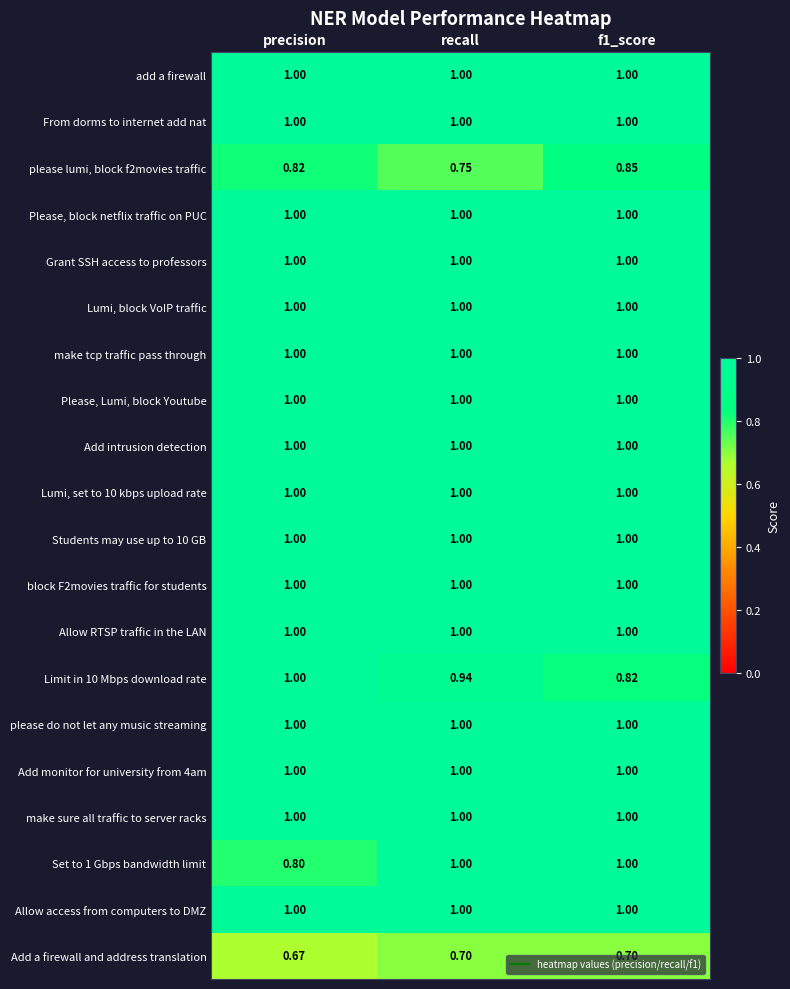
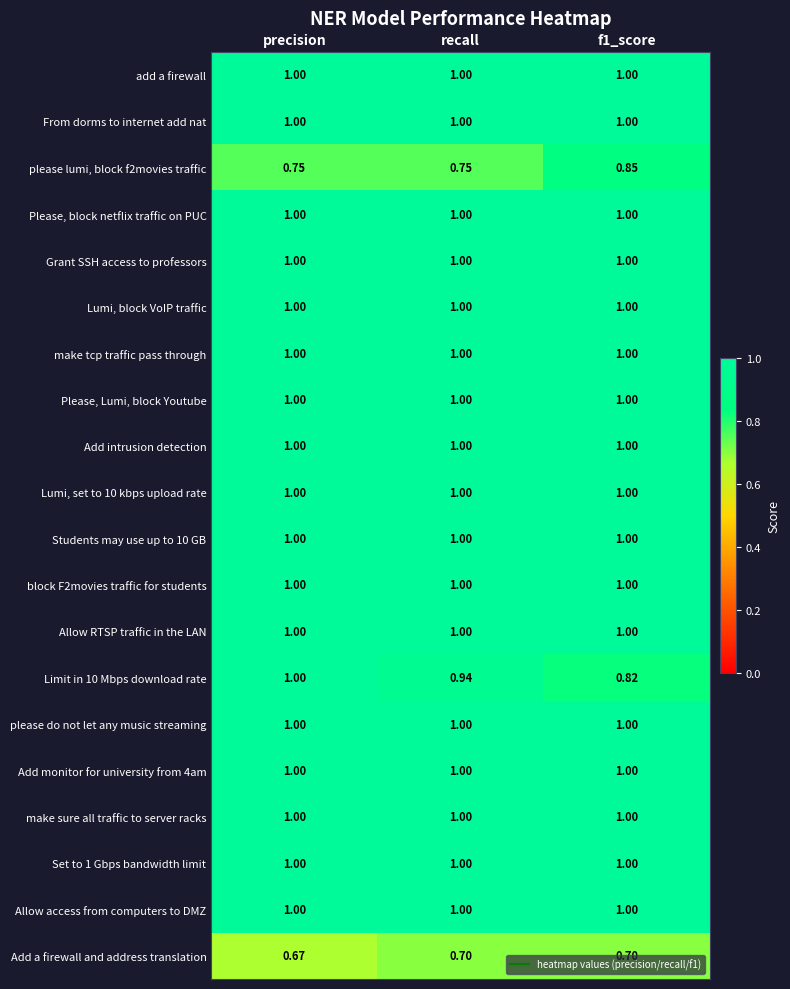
please lumi, block f2movies traffic, precision: 0.82 -> 0.75
Set to 1 Gbps bandwidth limit, precision: 0.80 -> 1.00
